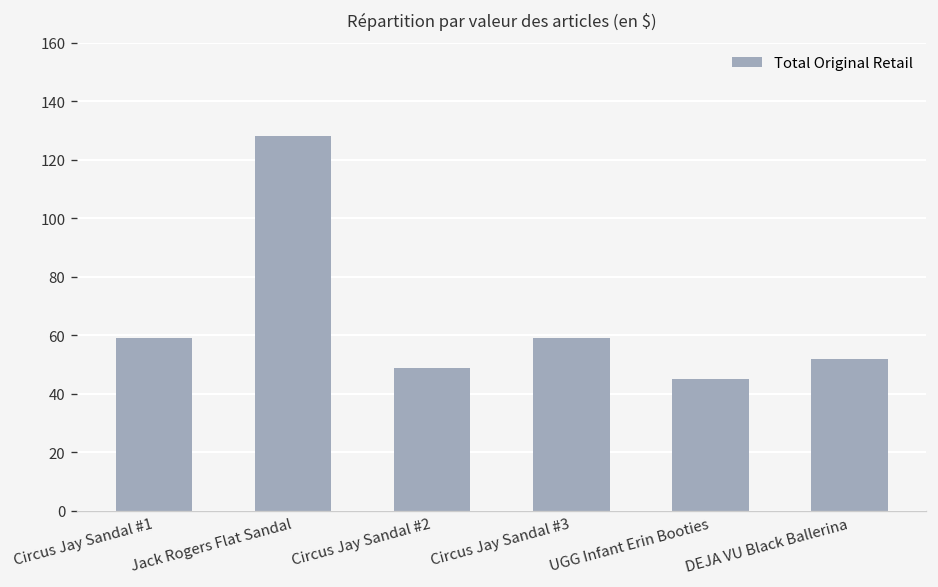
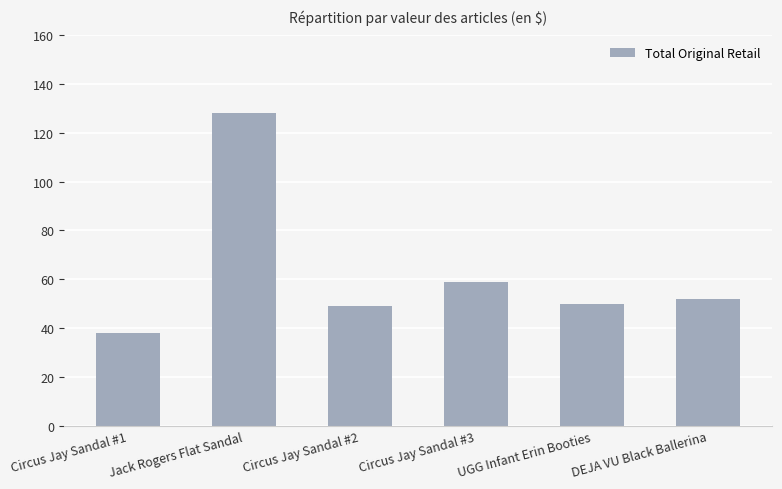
Circus Jay Sandal #1: 59 -> 38
UGG Infant Erin Booties: 45 -> 50
